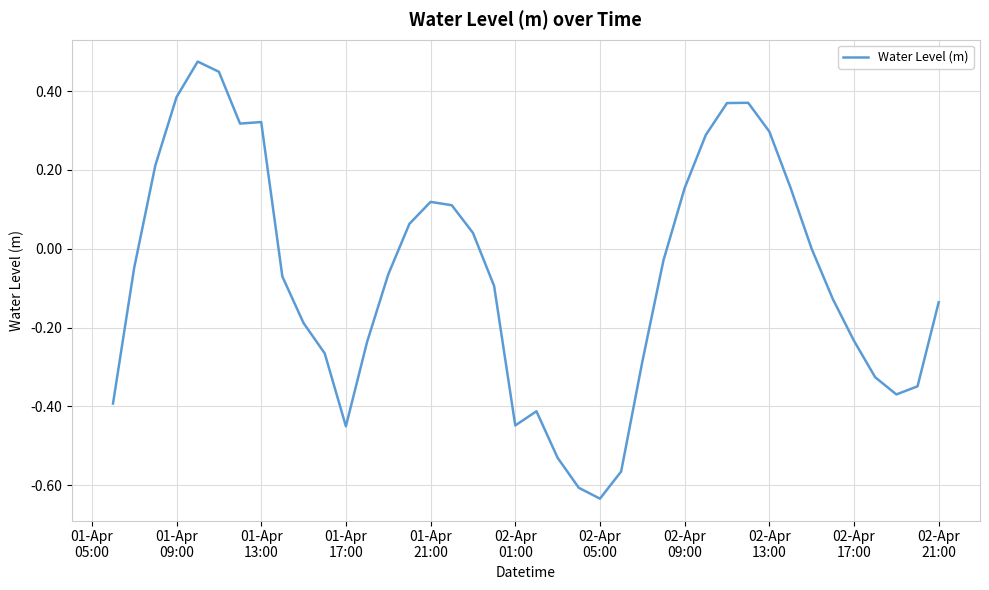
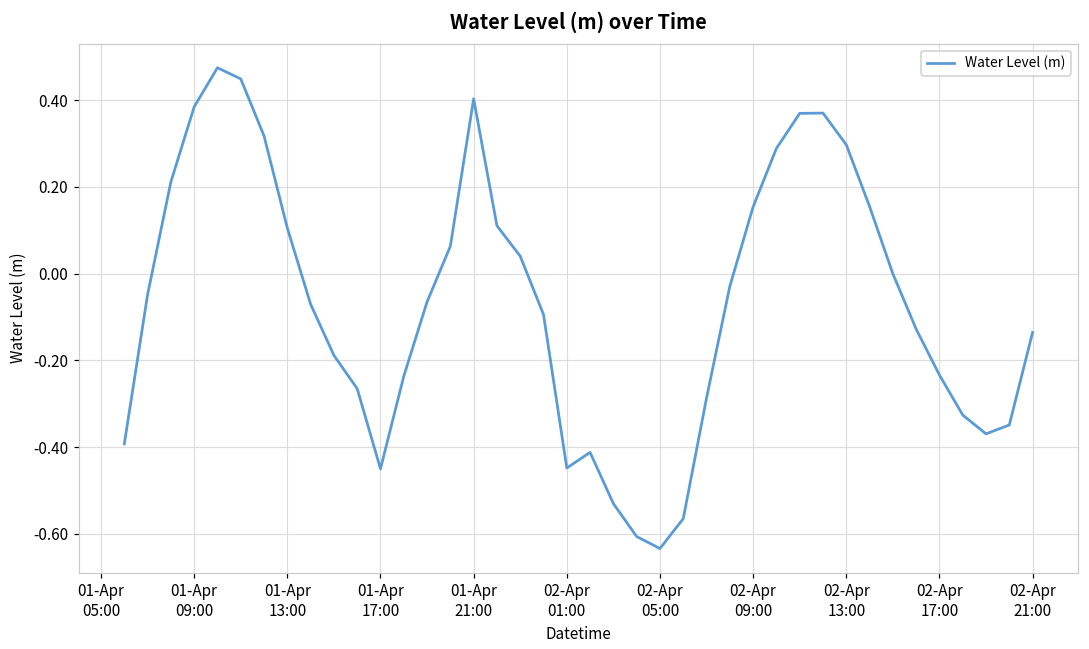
01-Apr 13:00: 0.32 -> 0.11
01-Apr 21:00: 0.12 -> 0.40
